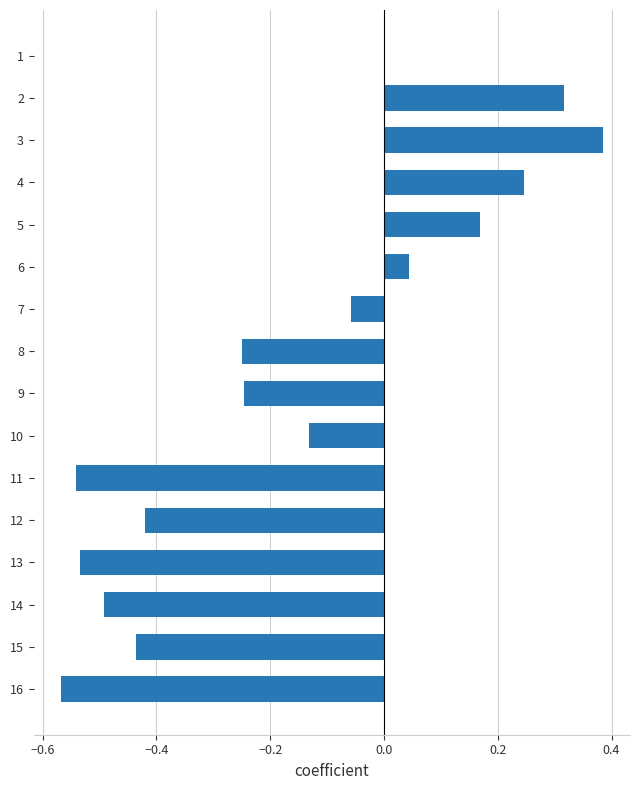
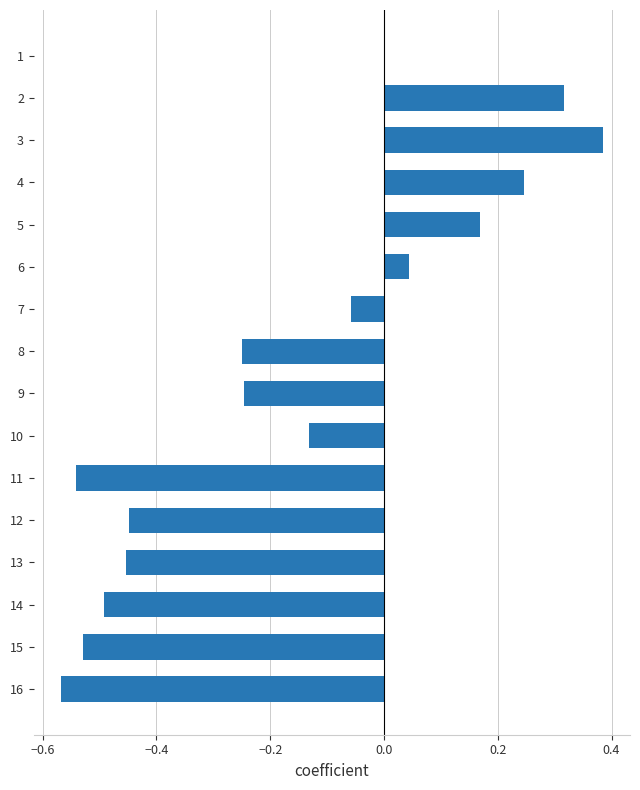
12: -0.42 -> -0.45
13: -0.53 -> -0.45
15: -0.44 -> -0.53
